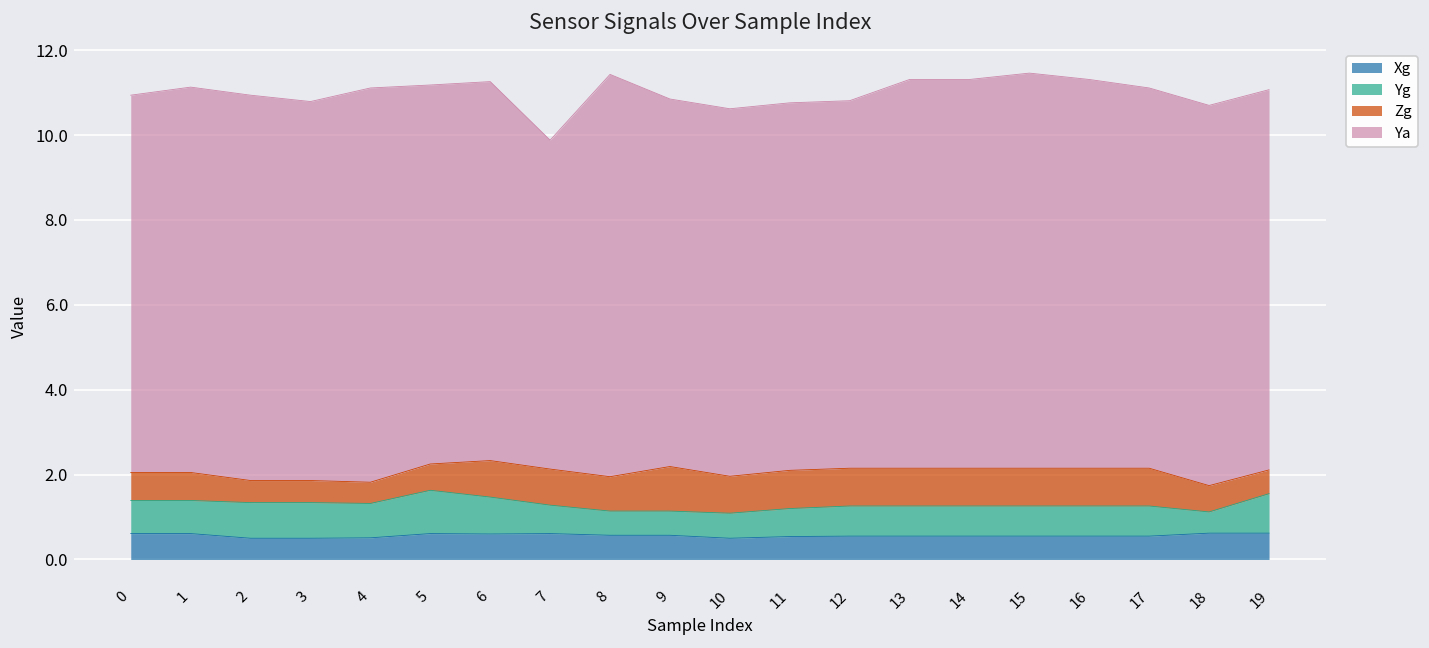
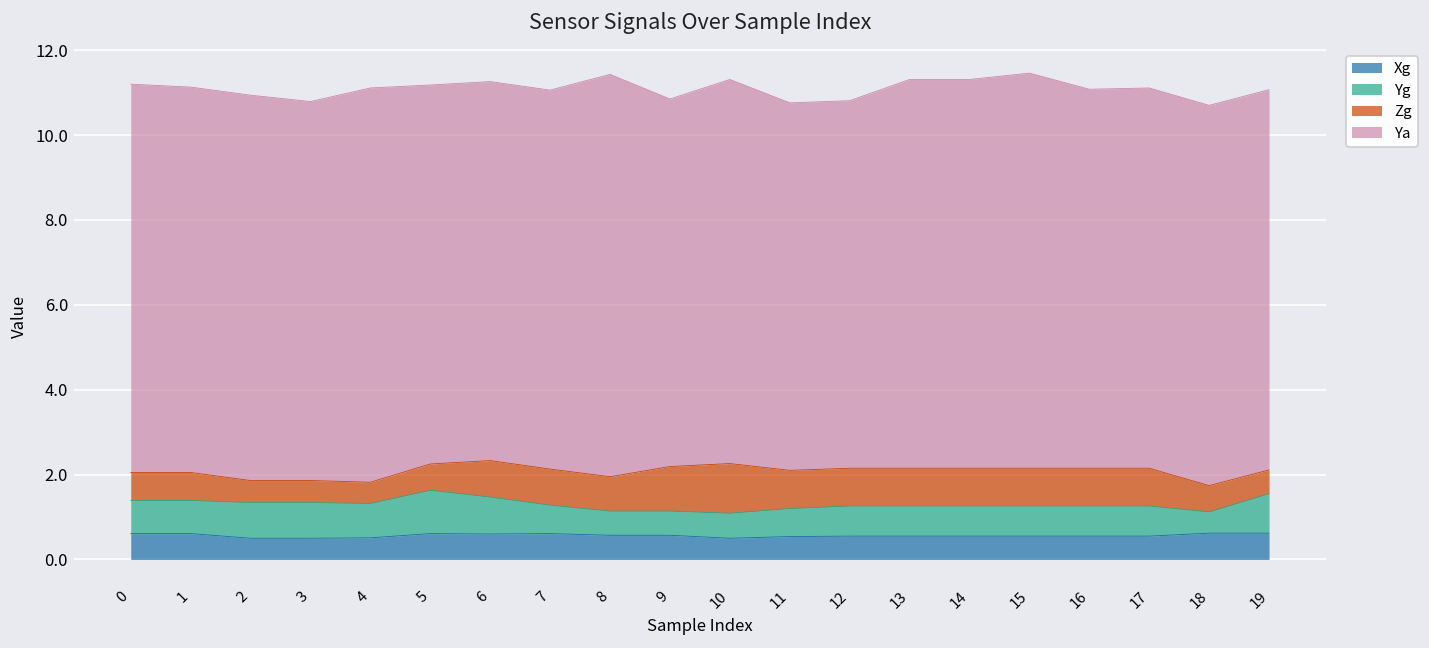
Ya, 0: 8.9 -> 9.1
Ya, 7: 7.7 -> 8.9
Zg, 10: 0.9 -> 1.2
Ya, 10: 8.7 -> 9.1
Ya, 16: 9.2 -> 8.9
